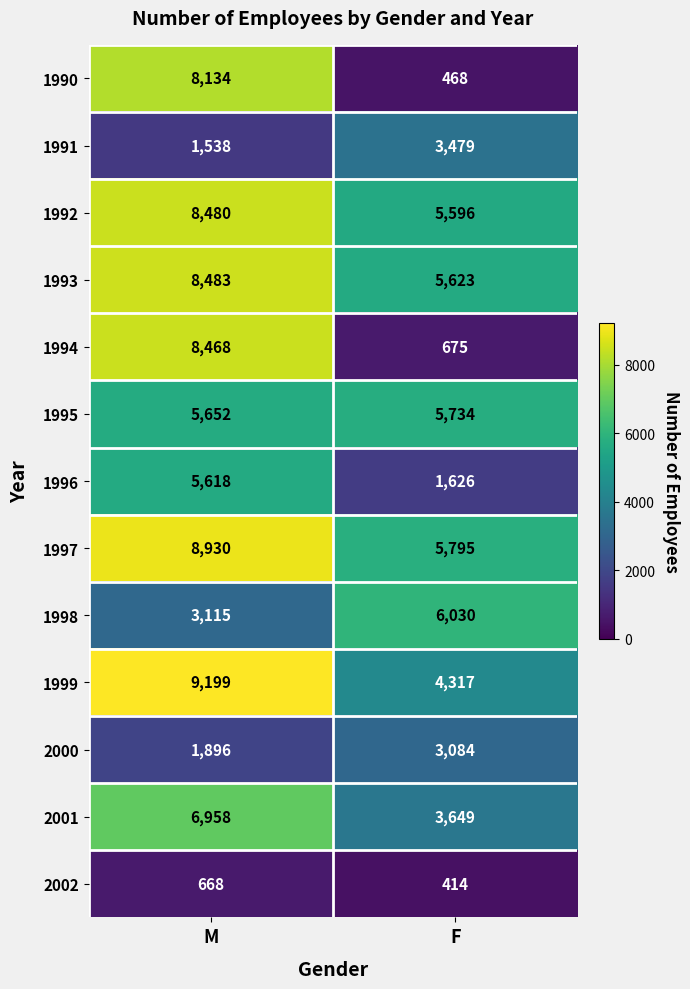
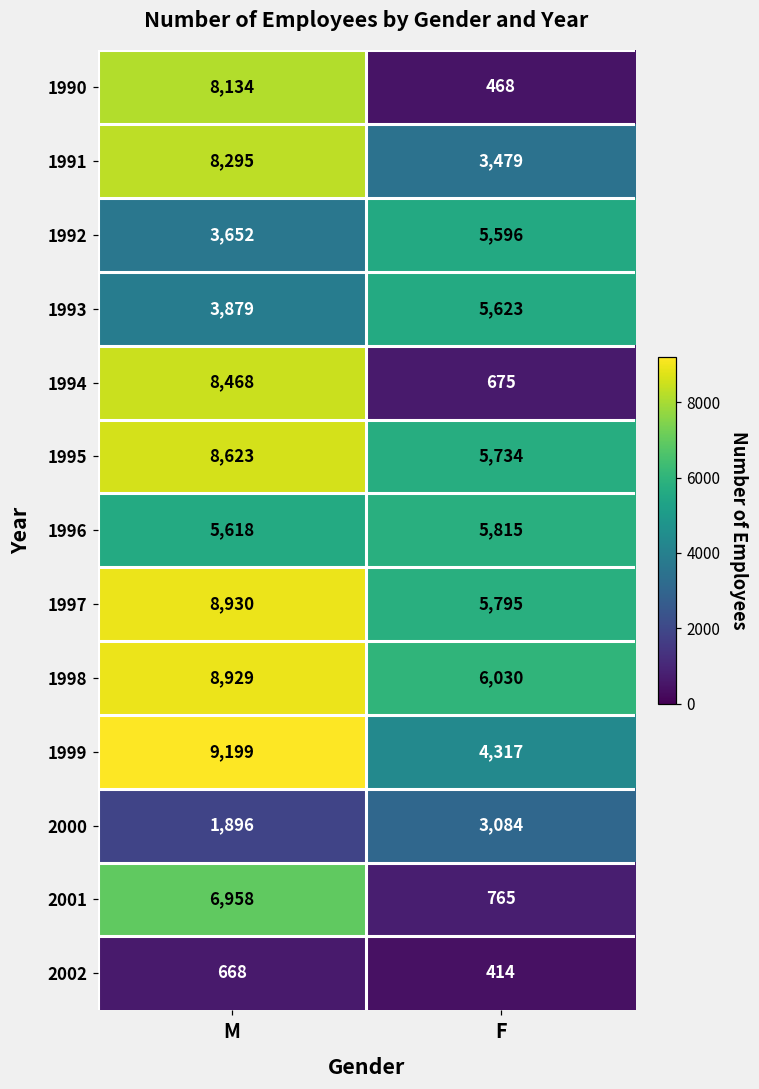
1991, M: 1,538 -> 8,295
1992, M: 8,480 -> 3,652
1993, M: 8,483 -> 3,879
1995, M: 5,652 -> 8,623
1996, F: 1,626 -> 5,815
1998, M: 3,115 -> 8,929
2001, F: 3,649 -> 765
